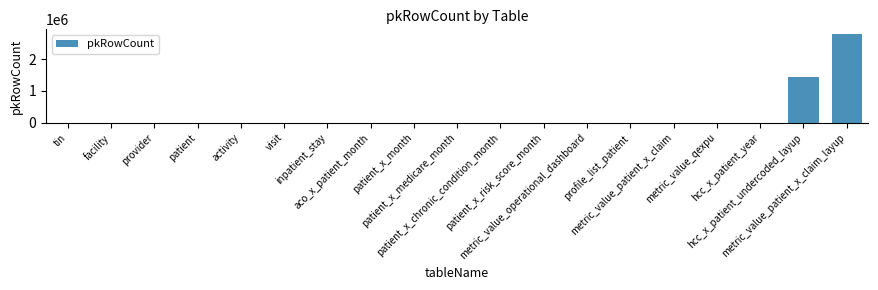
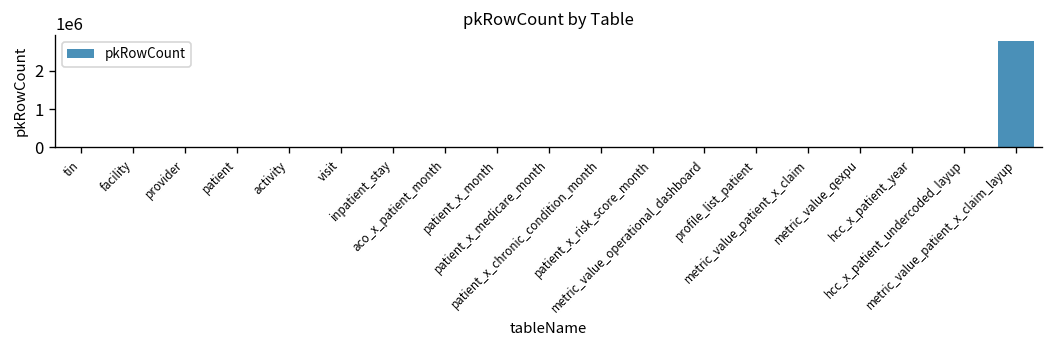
hcc_x_patient_undercoded_layup: 1400000 -> 0
